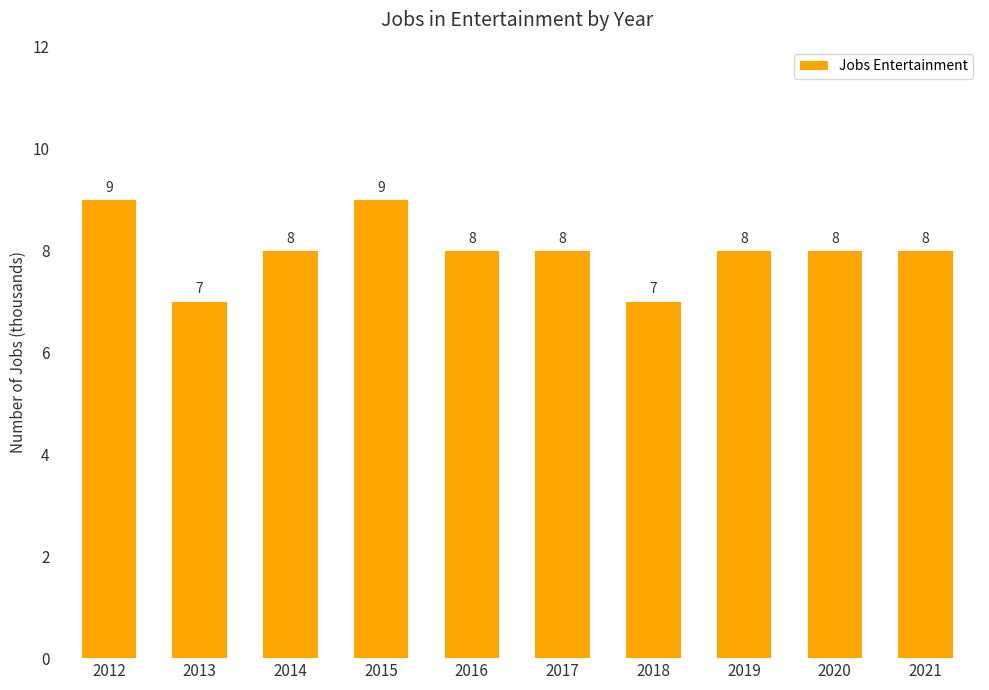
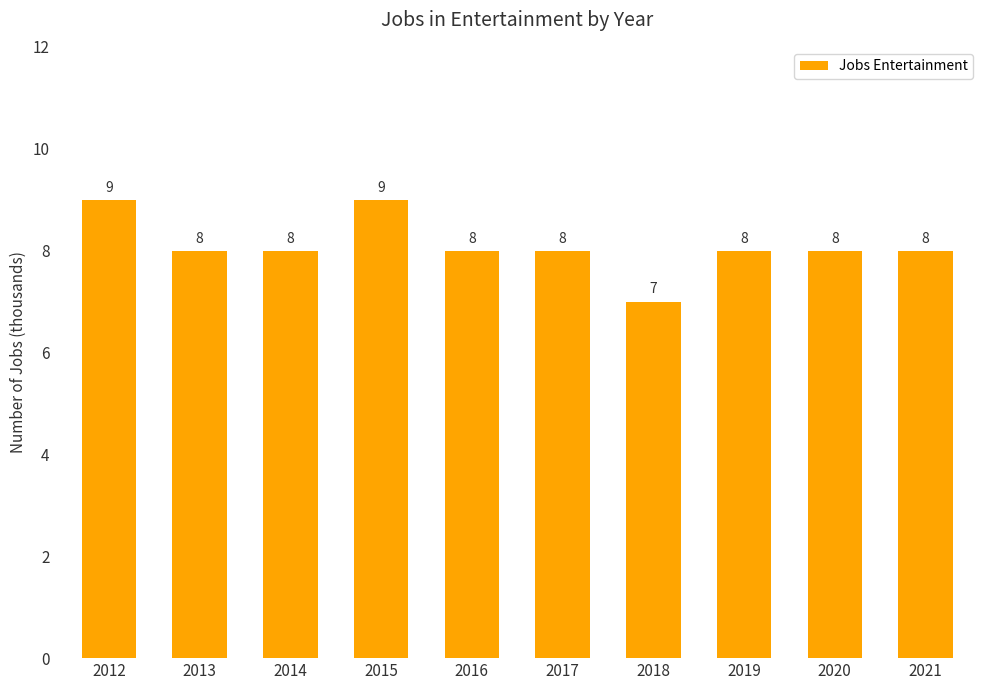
2013: 7 -> 8
